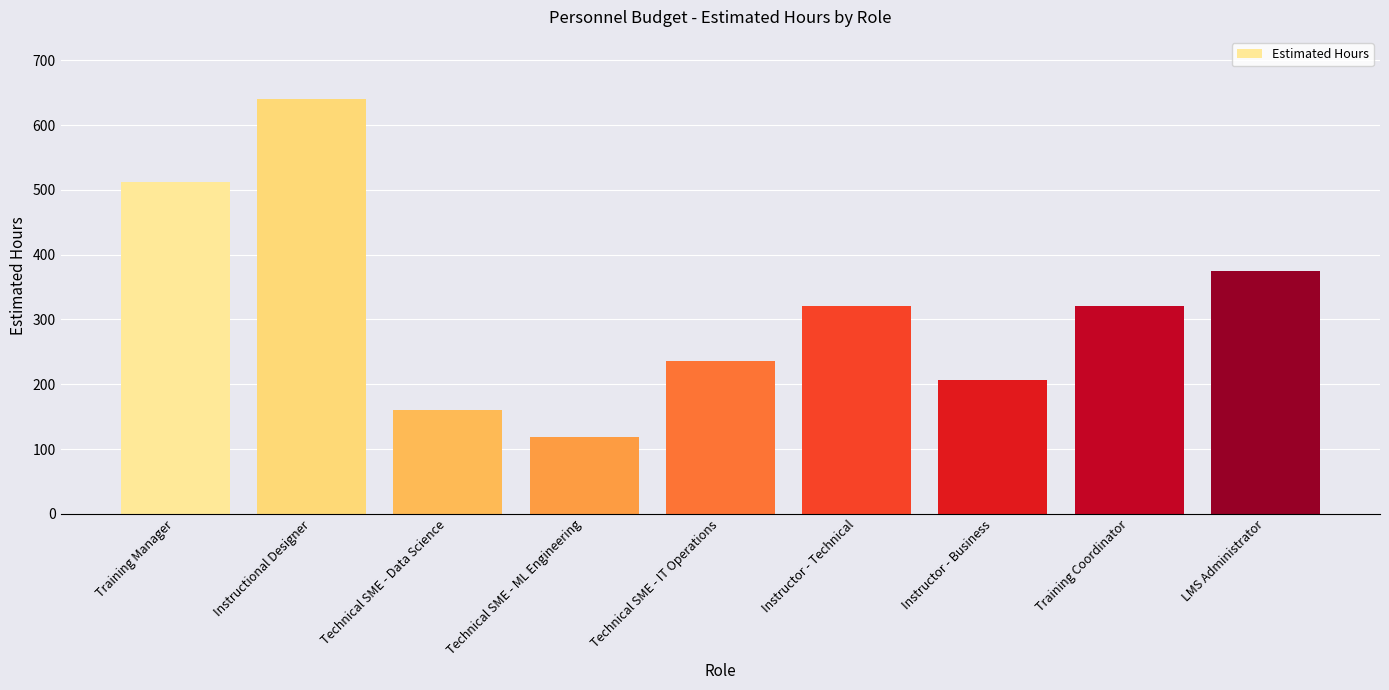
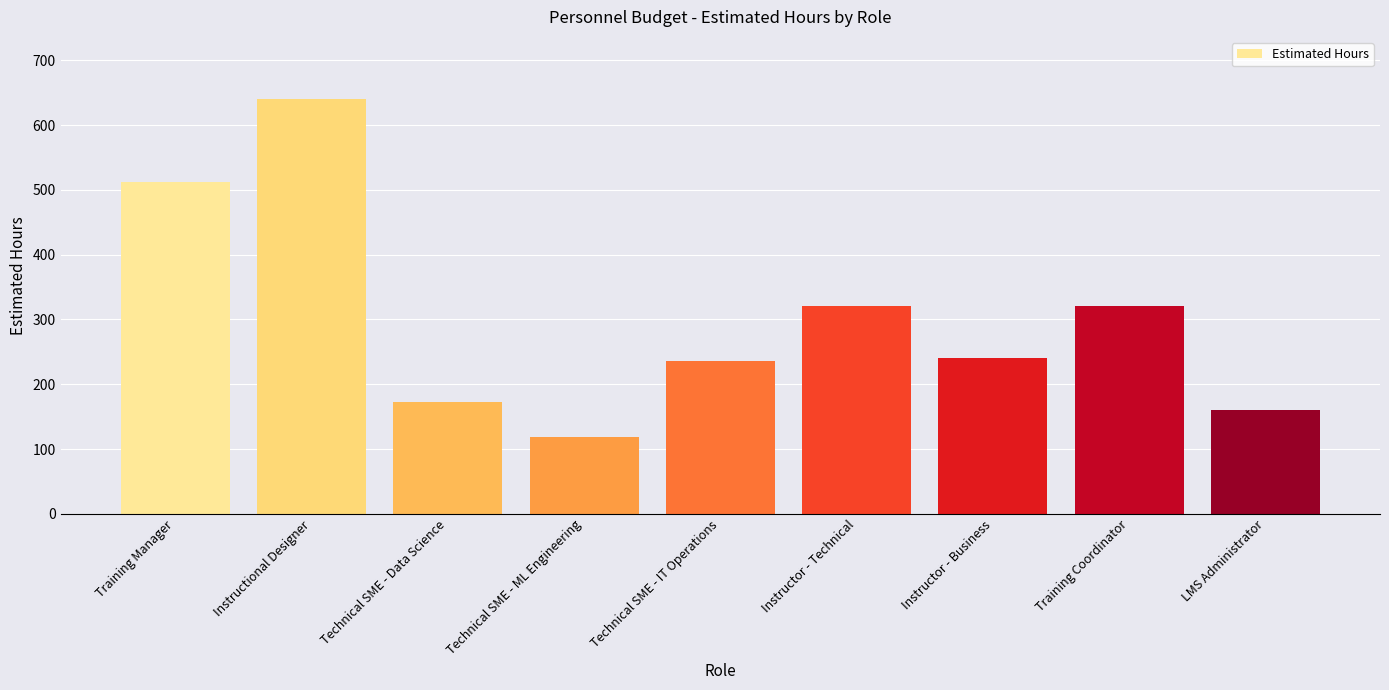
Technical SME - Data Science: 160 -> 170
Instructor - Business: 210 -> 240
LMS Administrator: 370 -> 160
